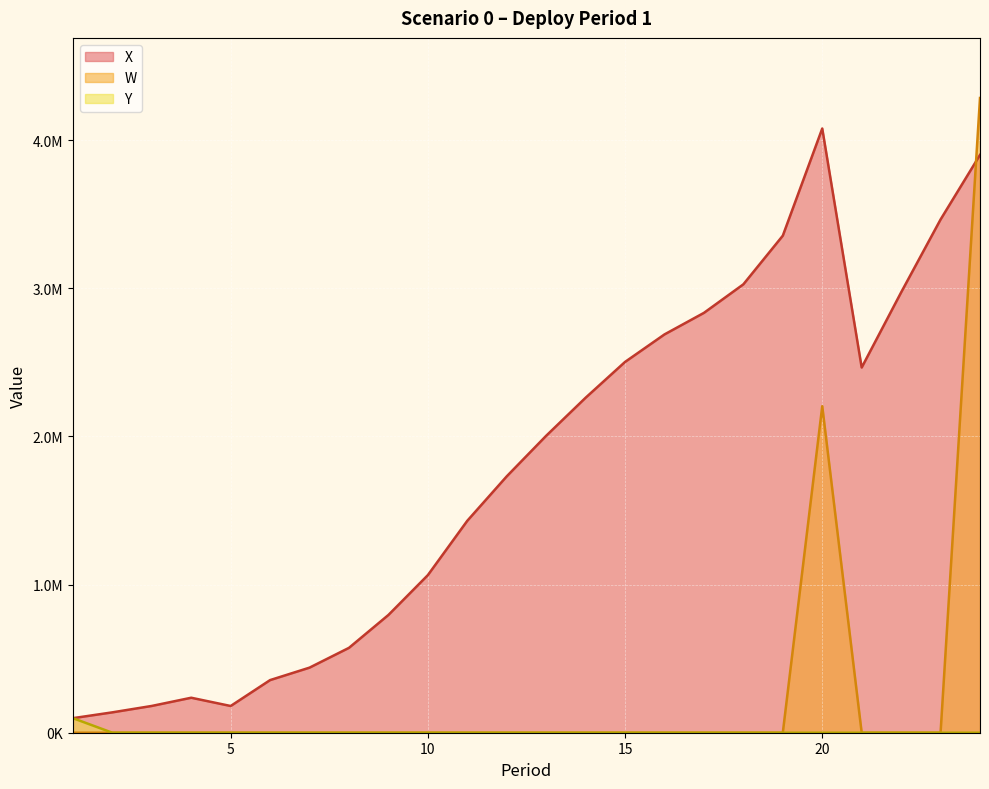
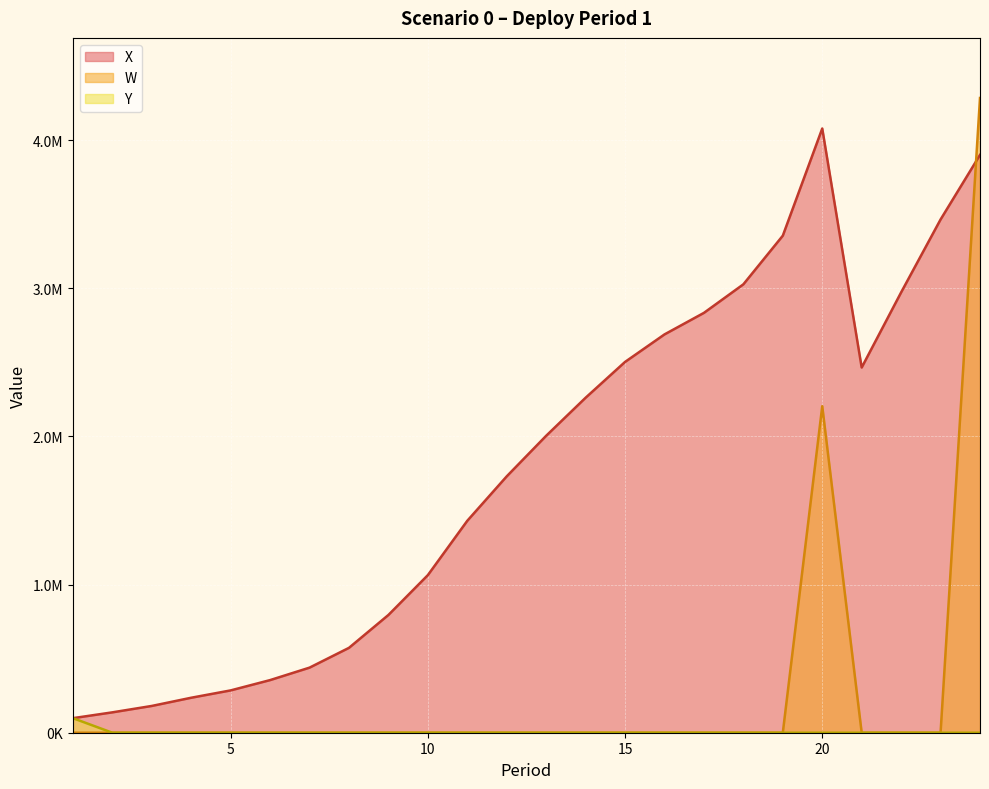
X, 5: 180000 -> 290000
